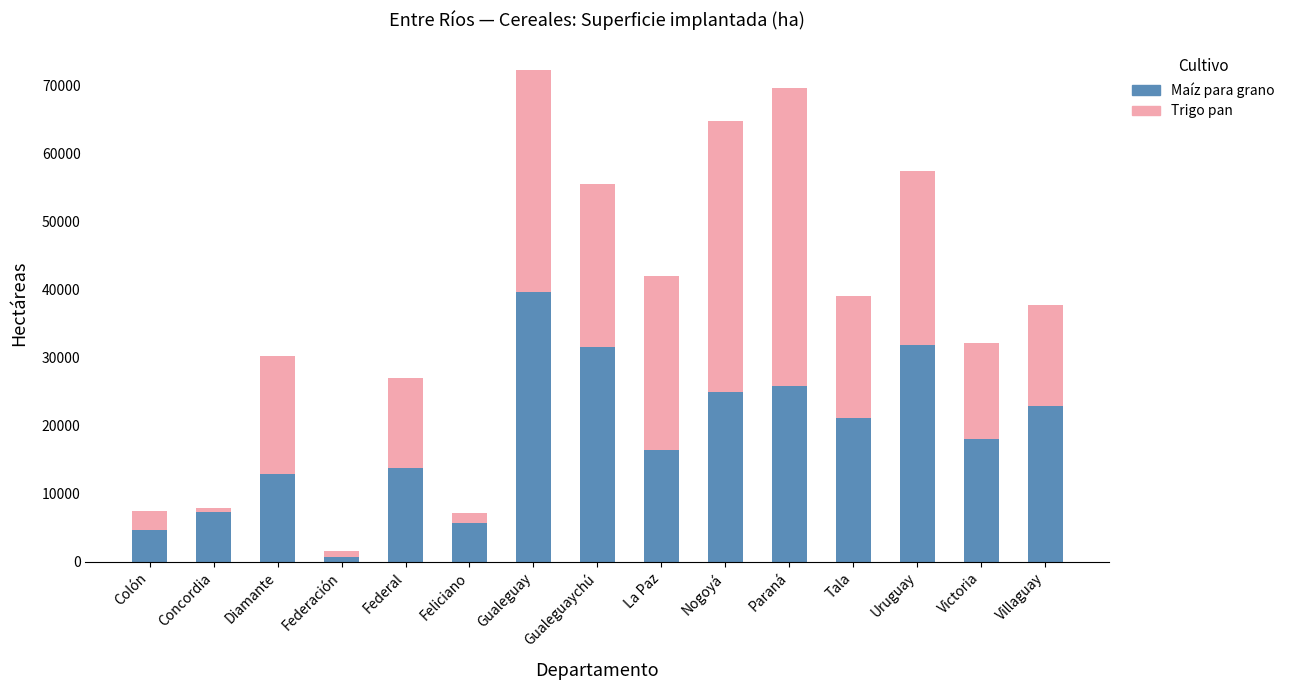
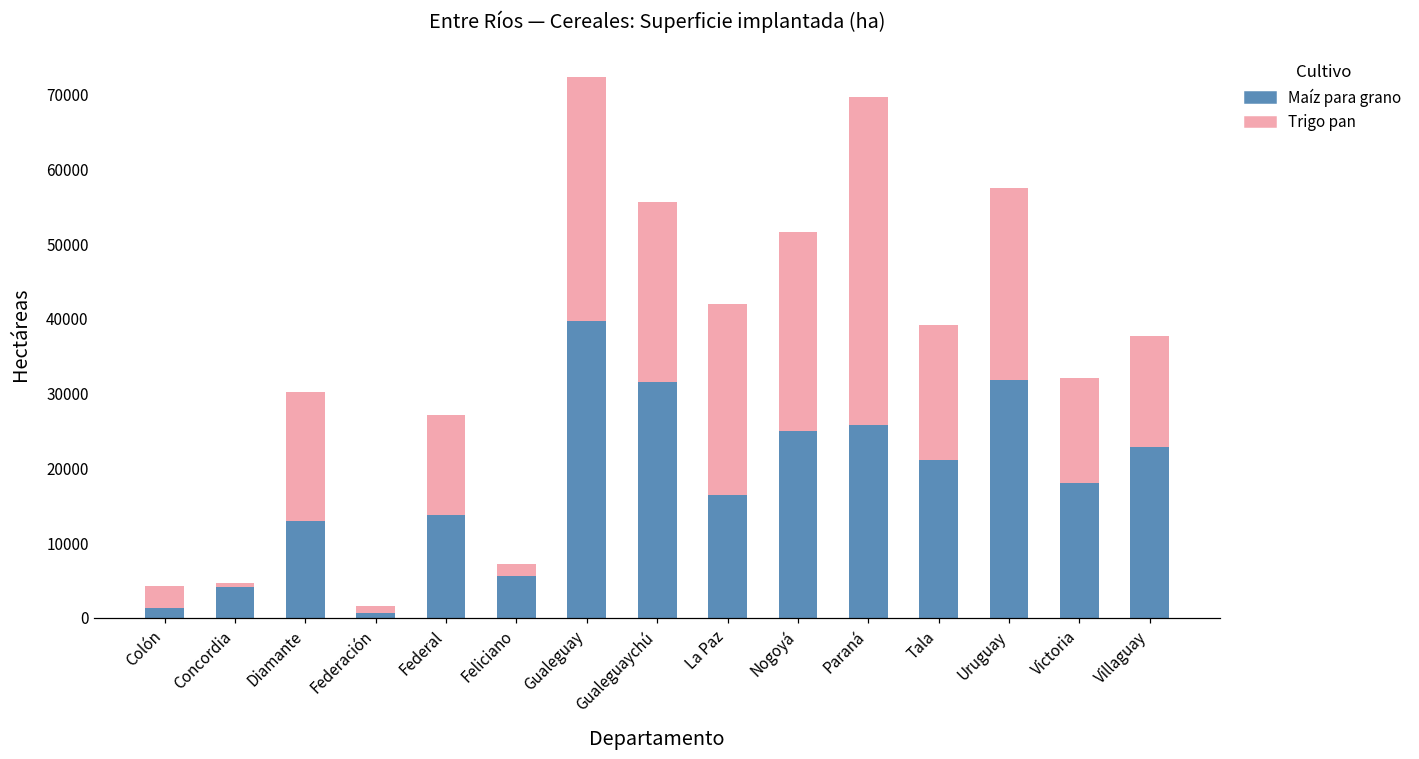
Maíz para grano, Colón: 5000 -> 1000
Maíz para grano, Concordia: 7000 -> 4000
Trigo pan, Nogoyá: 40000 -> 27000
